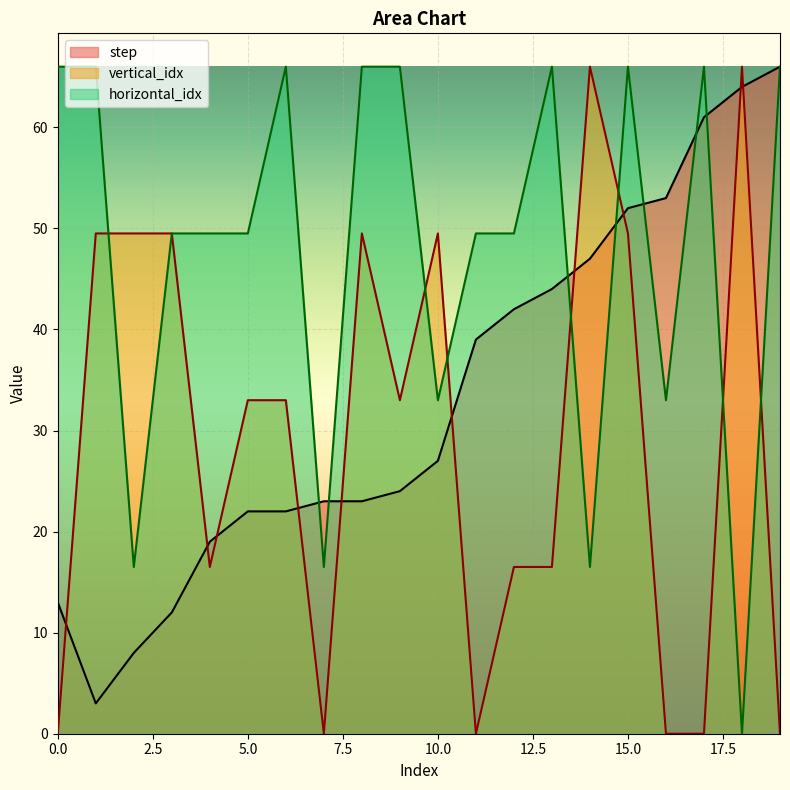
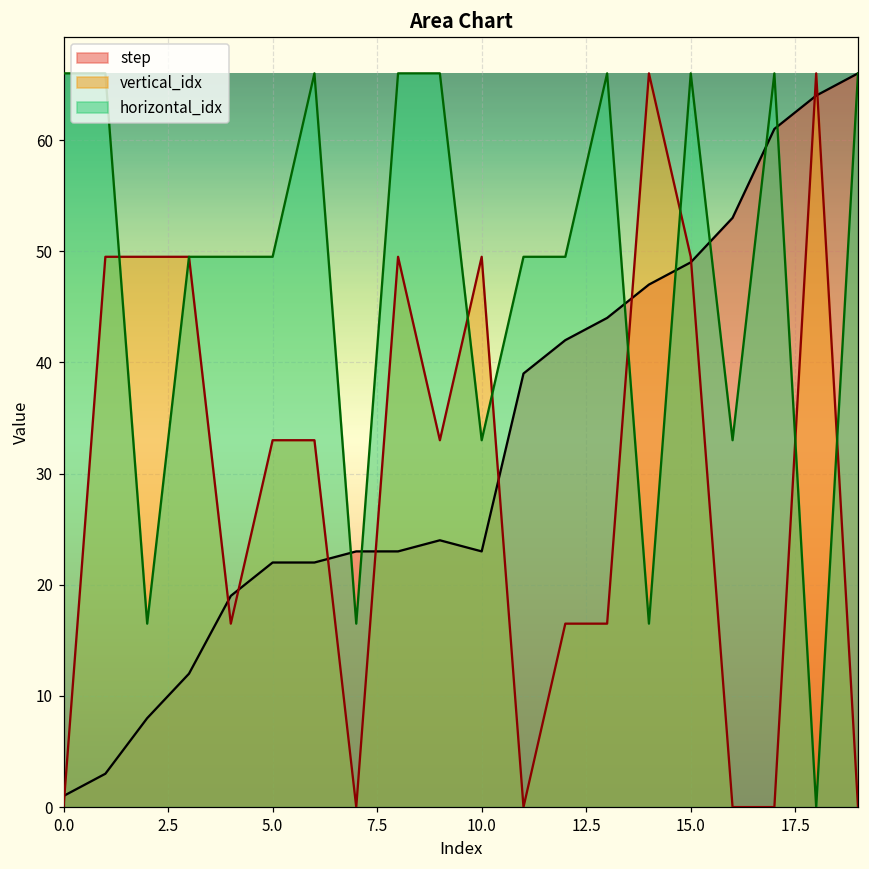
step, 0.0: 13 -> 1
step, 10.0: 27 -> 23
step, 15.0: 52 -> 49
